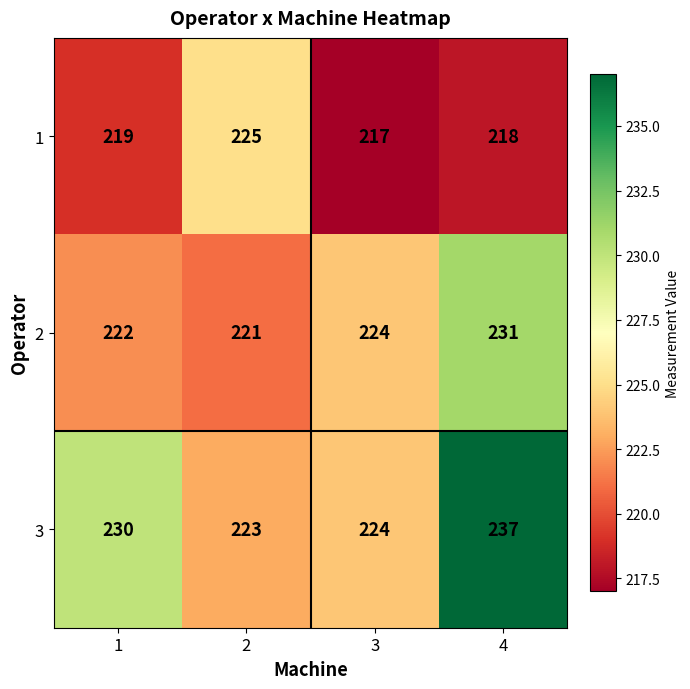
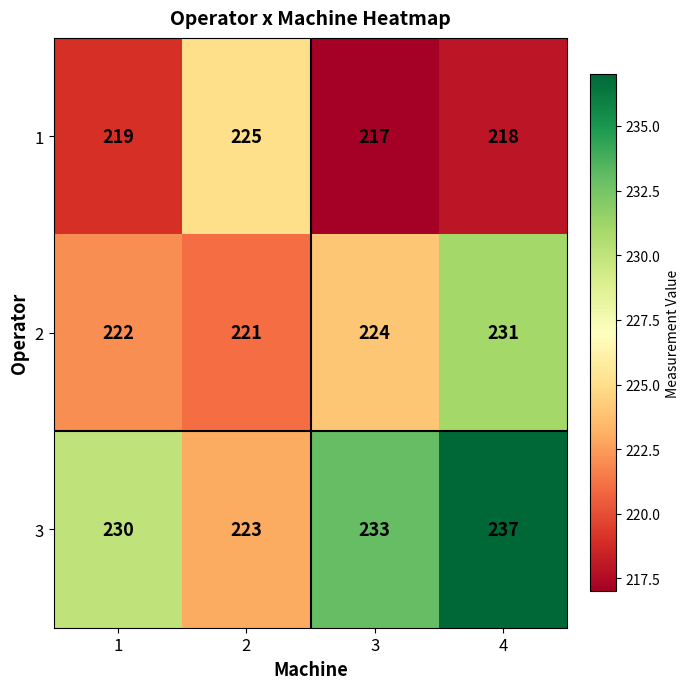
3, 3: 224 -> 233
